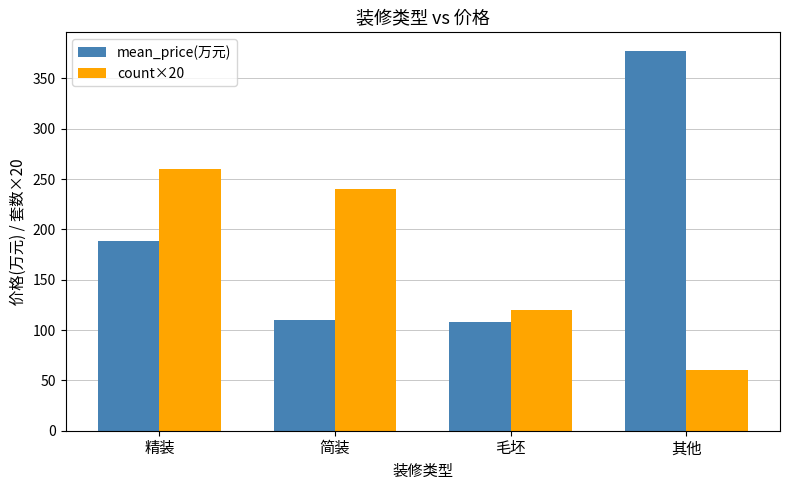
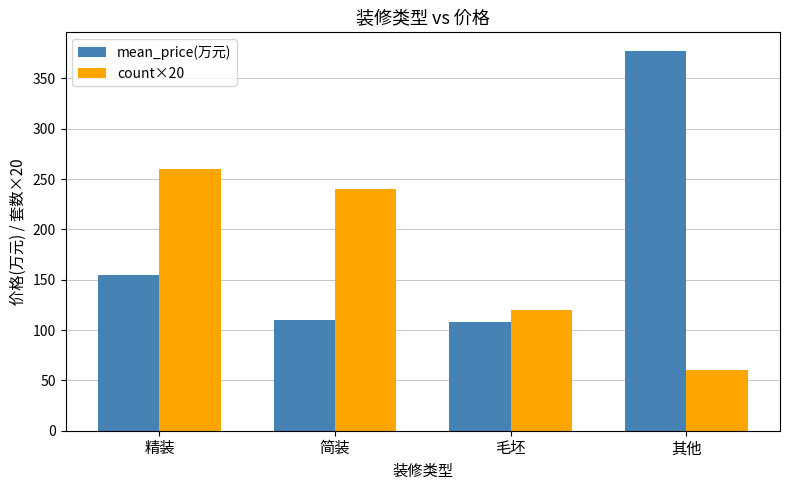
mean_price(万元), 精装: 188 -> 155
